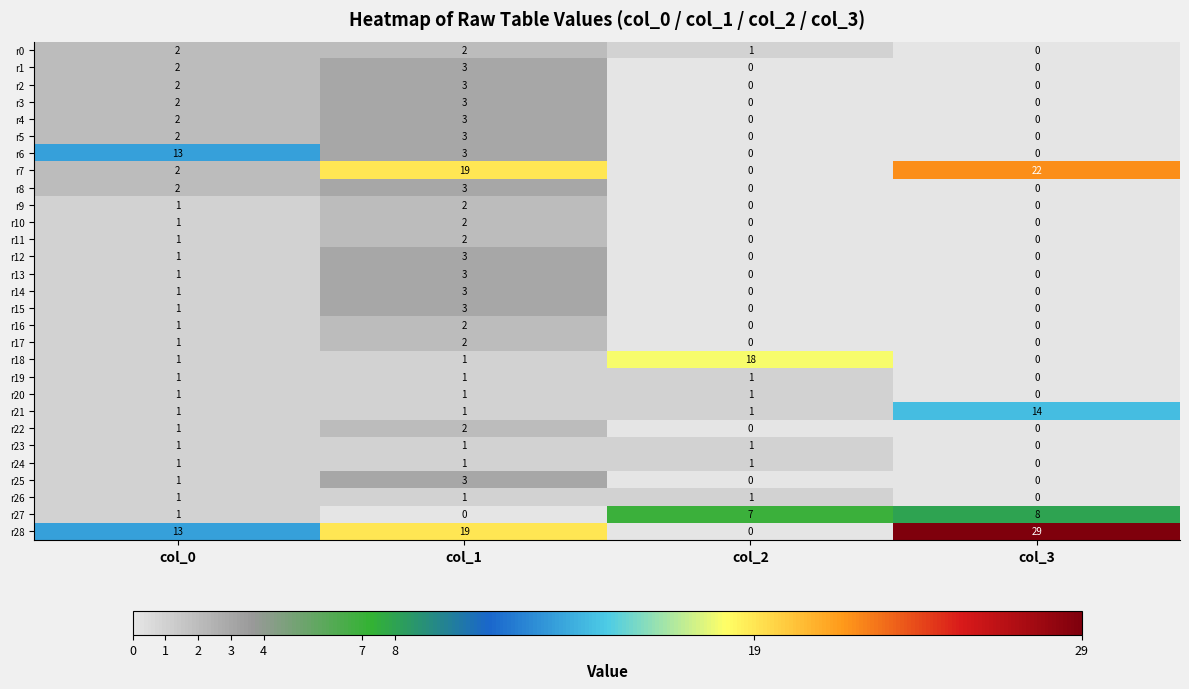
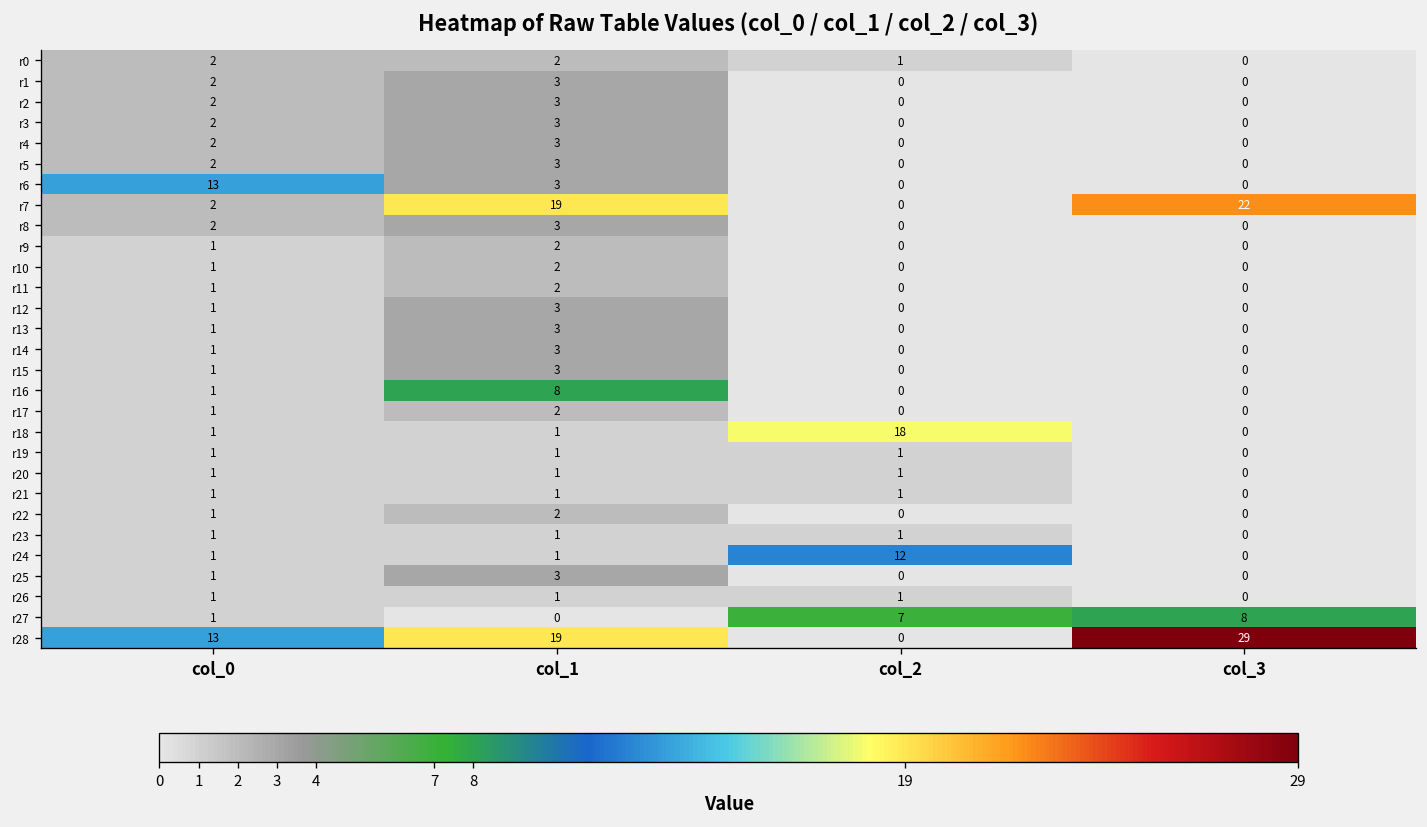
r16, col_1: 2 -> 8
r21, col_3: 14 -> 0
r24, col_2: 1 -> 12
